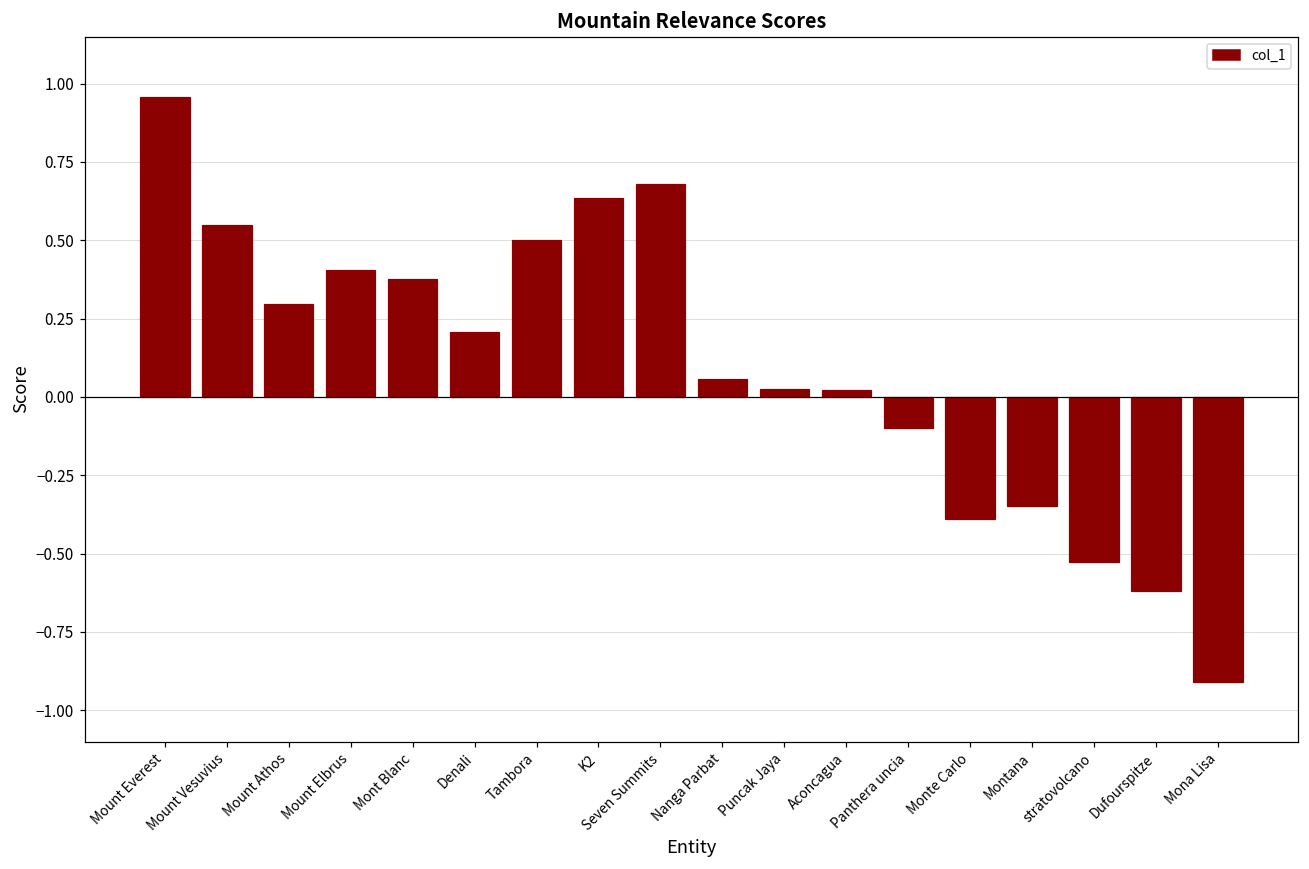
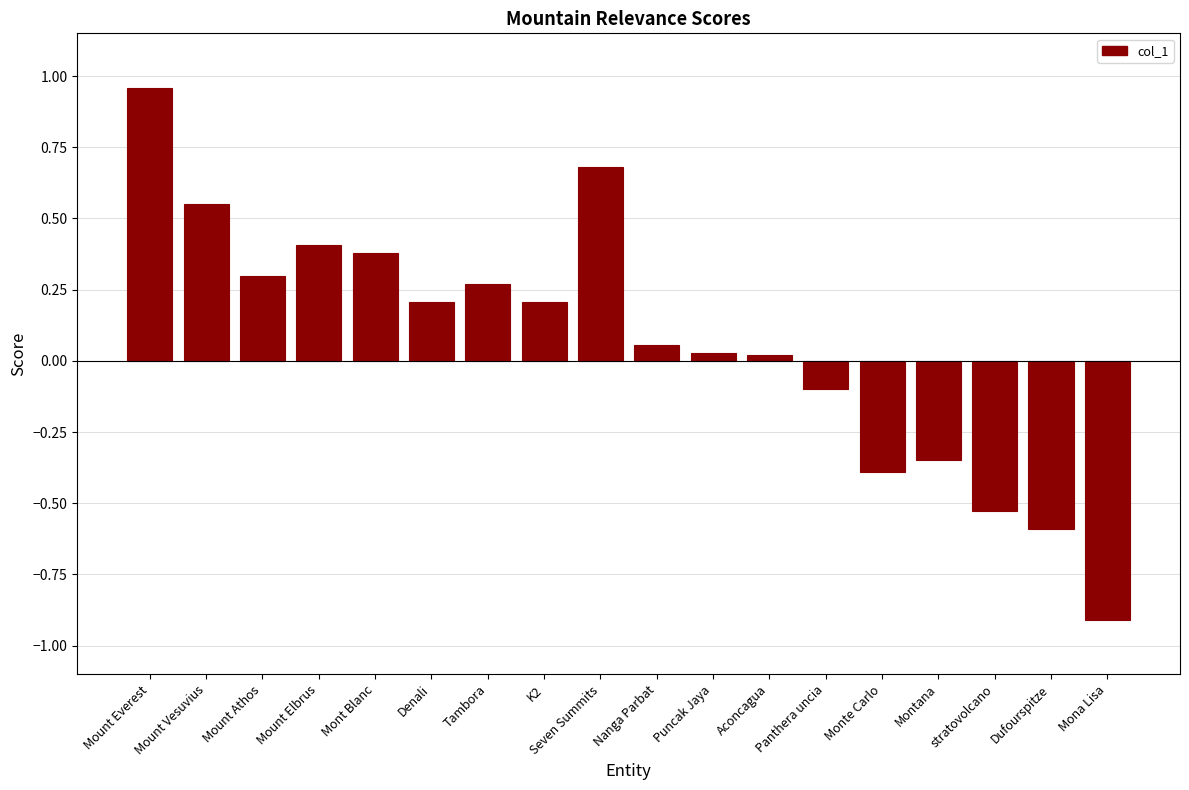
Tambora: 0.50 -> 0.27
K2: 0.64 -> 0.21
Dufourspitze: -0.62 -> -0.59
